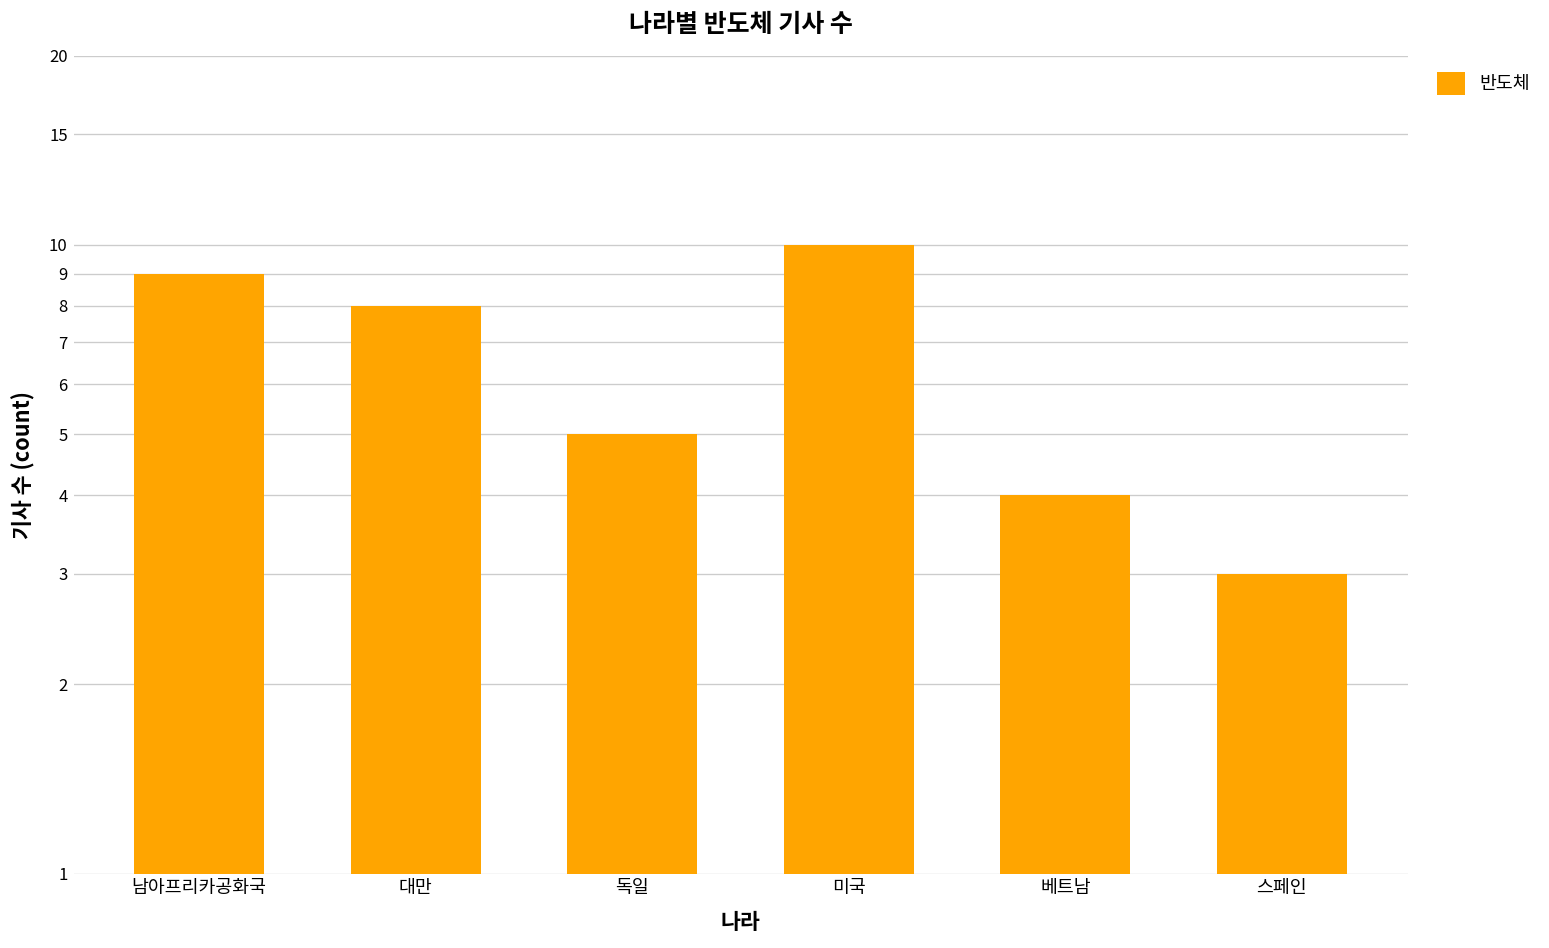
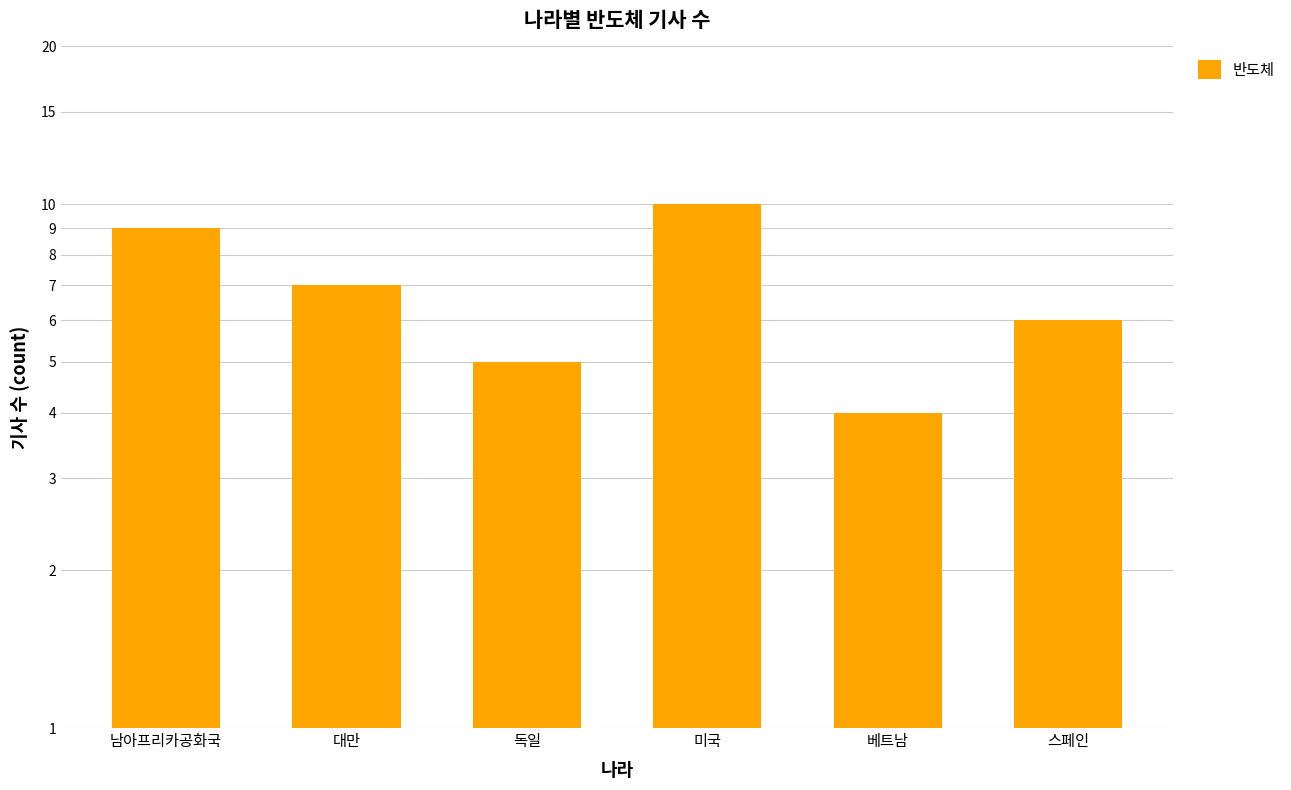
대만: 8 -> 7
스페인: 3 -> 6
